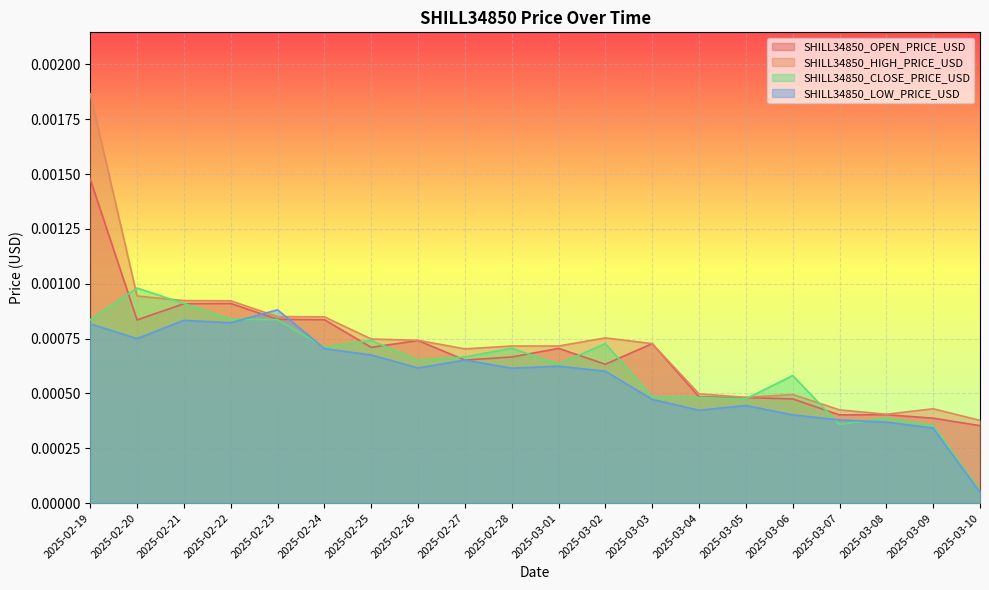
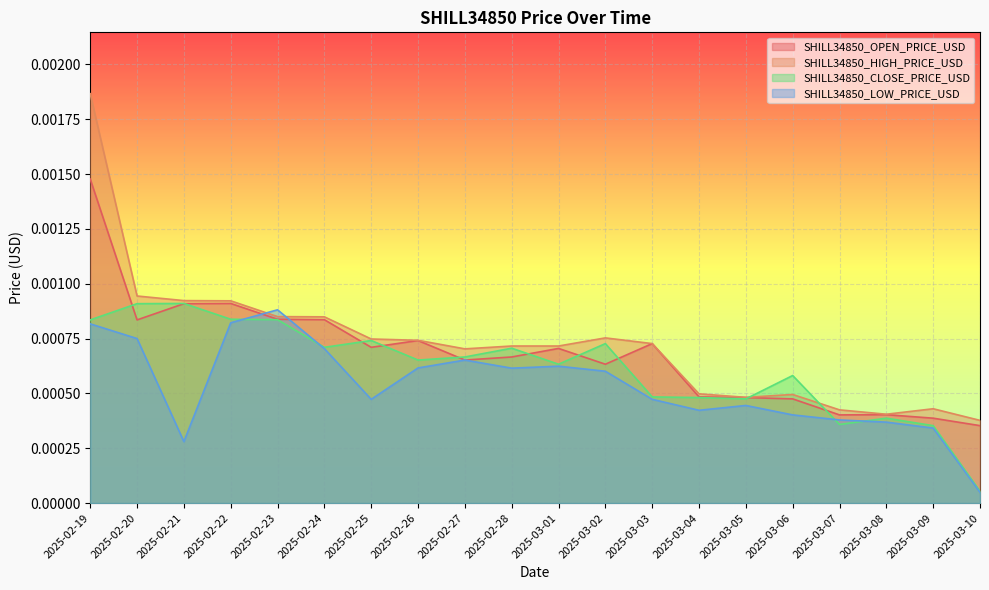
SHILL34850_CLOSE_PRICE_USD, 2025-02-20: 0.00098 -> 0.00091
SHILL34850_LOW_PRICE_USD, 2025-02-21: 0.00083 -> 0.00028
SHILL34850_LOW_PRICE_USD, 2025-02-25: 0.00068 -> 0.00047
